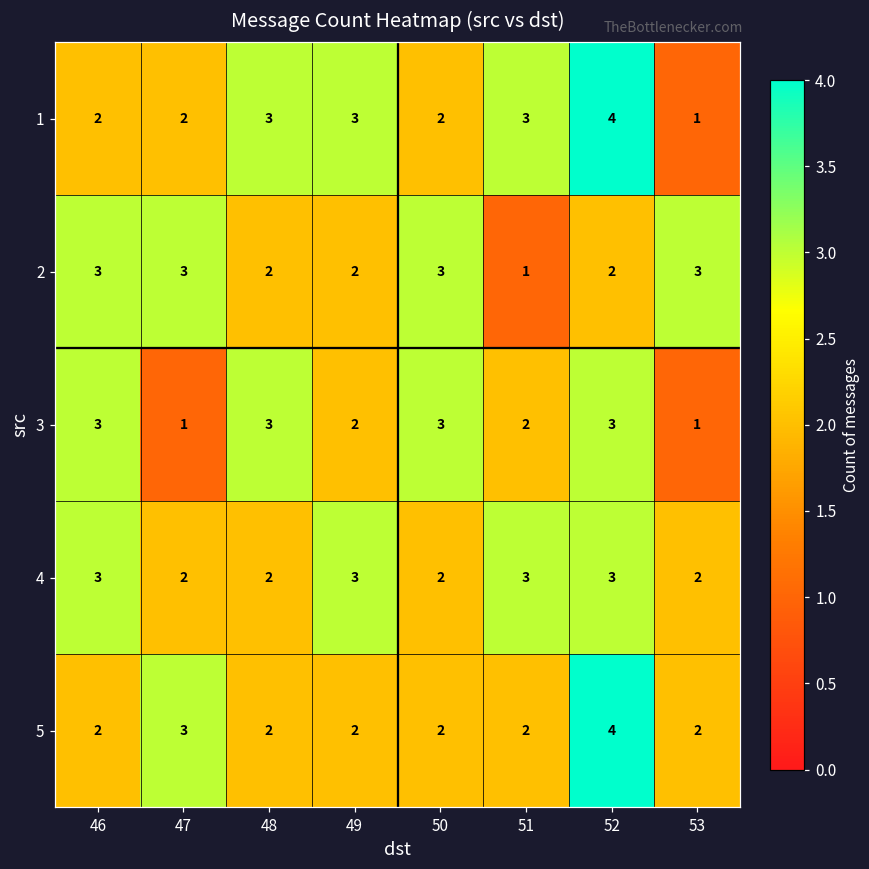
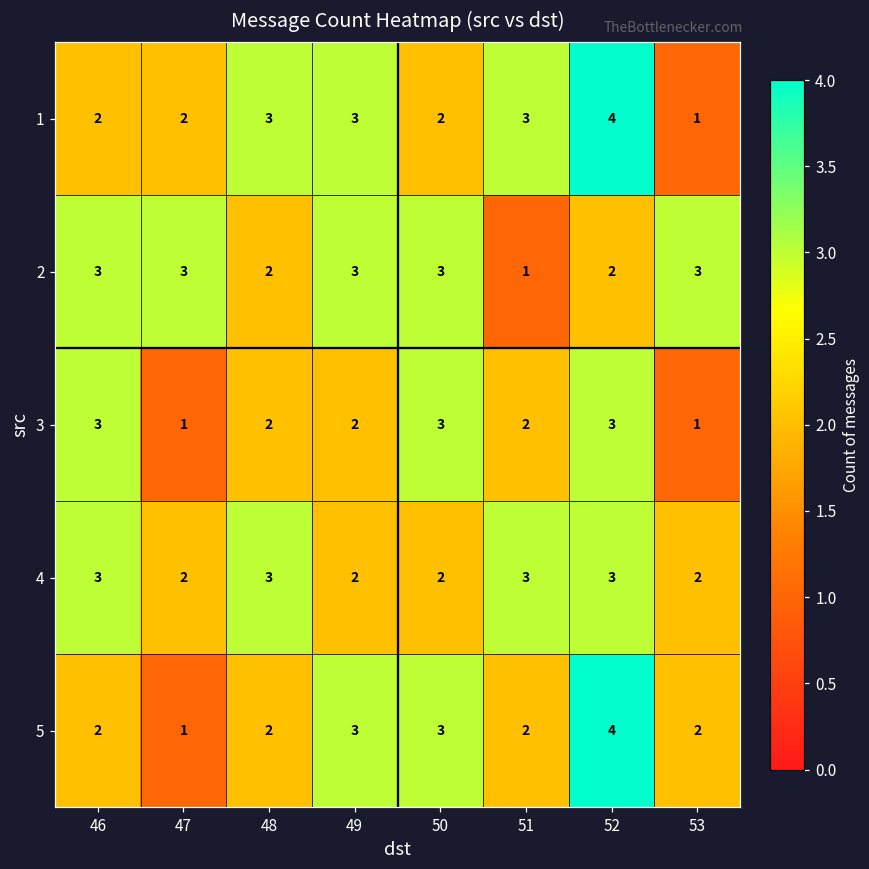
2, 49: 2 -> 3
3, 48: 3 -> 2
4, 48: 2 -> 3
4, 49: 3 -> 2
5, 47: 3 -> 1
5, 49: 2 -> 3
5, 50: 2 -> 3
